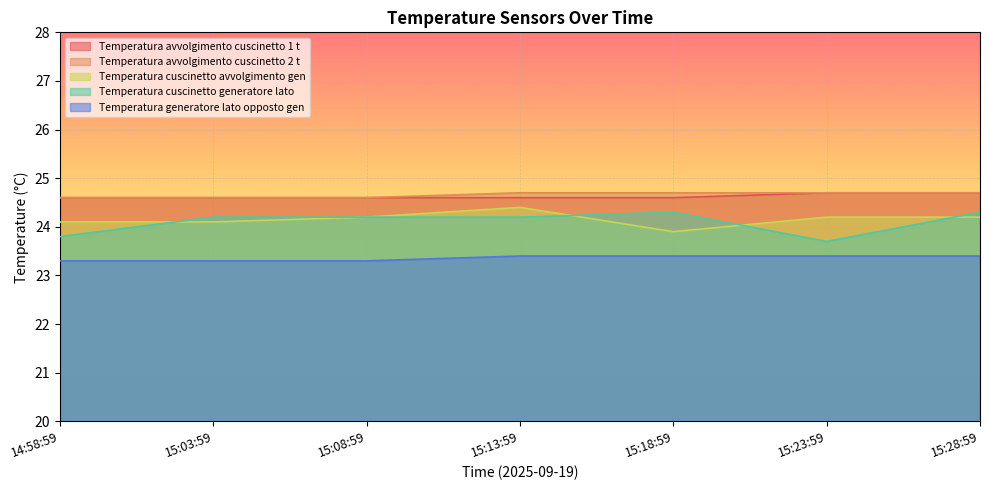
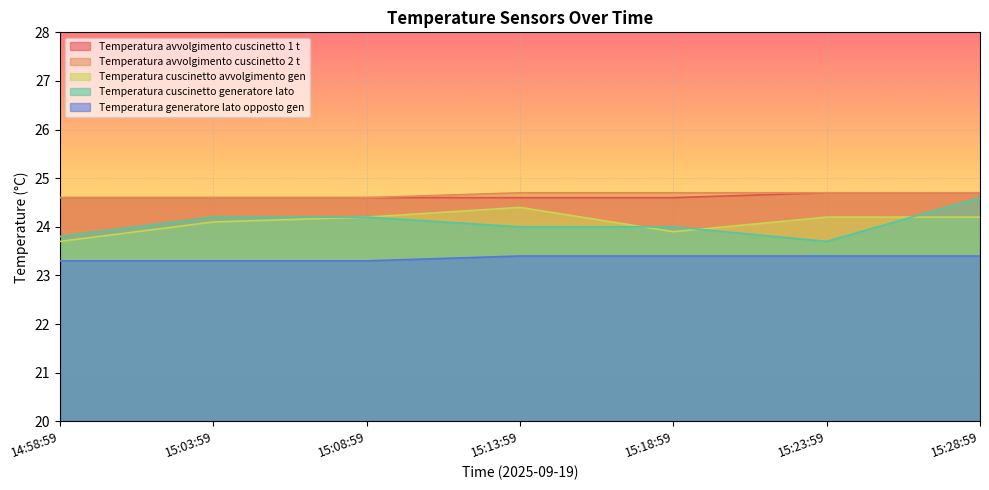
Temperatura cuscinetto avvolgimento gen, 14:58:59: 24.1 -> 23.7
Temperatura cuscinetto generatore lato, 15:13:59: 24.2 -> 24.0
Temperatura cuscinetto generatore lato, 15:18:59: 24.3 -> 24.0
Temperatura cuscinetto generatore lato, 15:28:59: 24.3 -> 24.6
